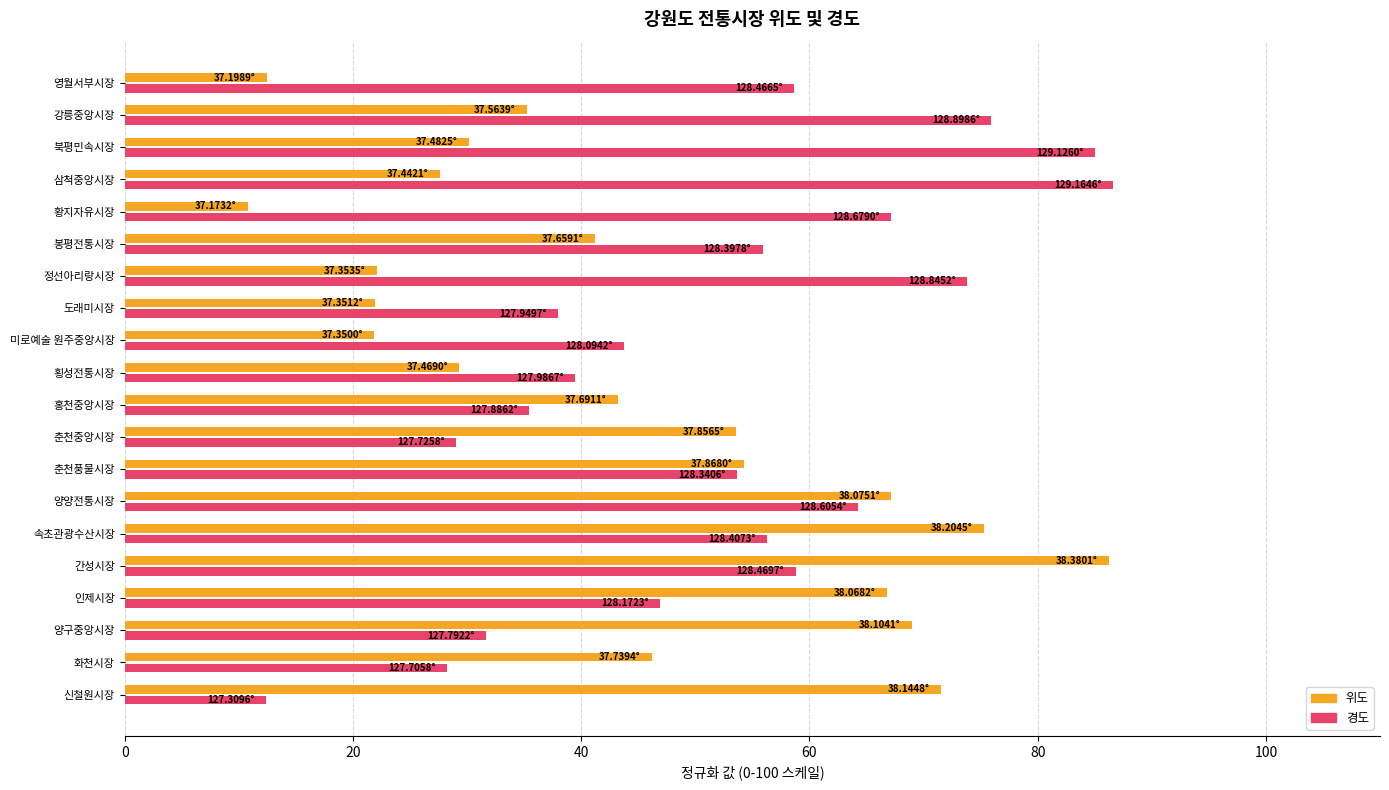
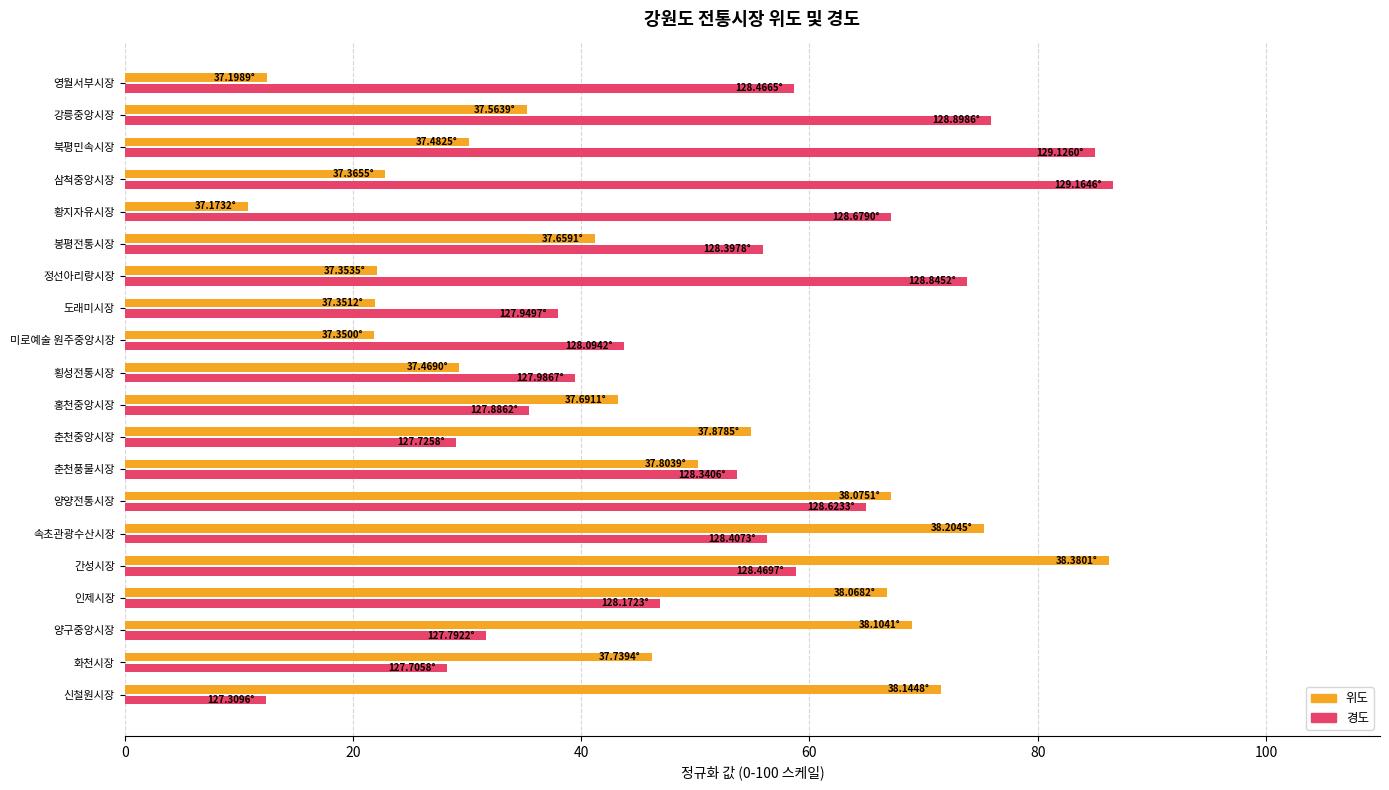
위도, 삼척중앙시장: 37.4421° -> 37.3655°
위도, 춘천중앙시장: 37.8565° -> 37.8785°
위도, 춘천풍물시장: 37.8680° -> 37.8039°
경도, 양양전통시장: 128.6054° -> 128.6233°
